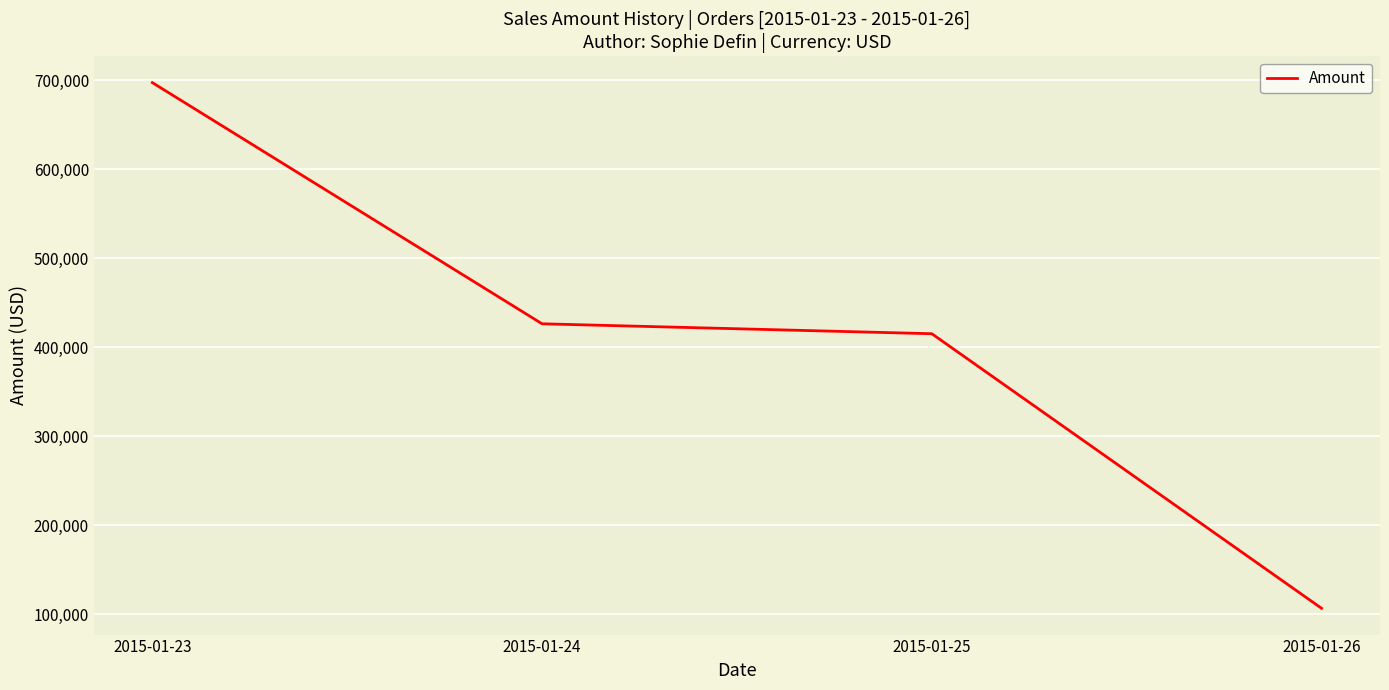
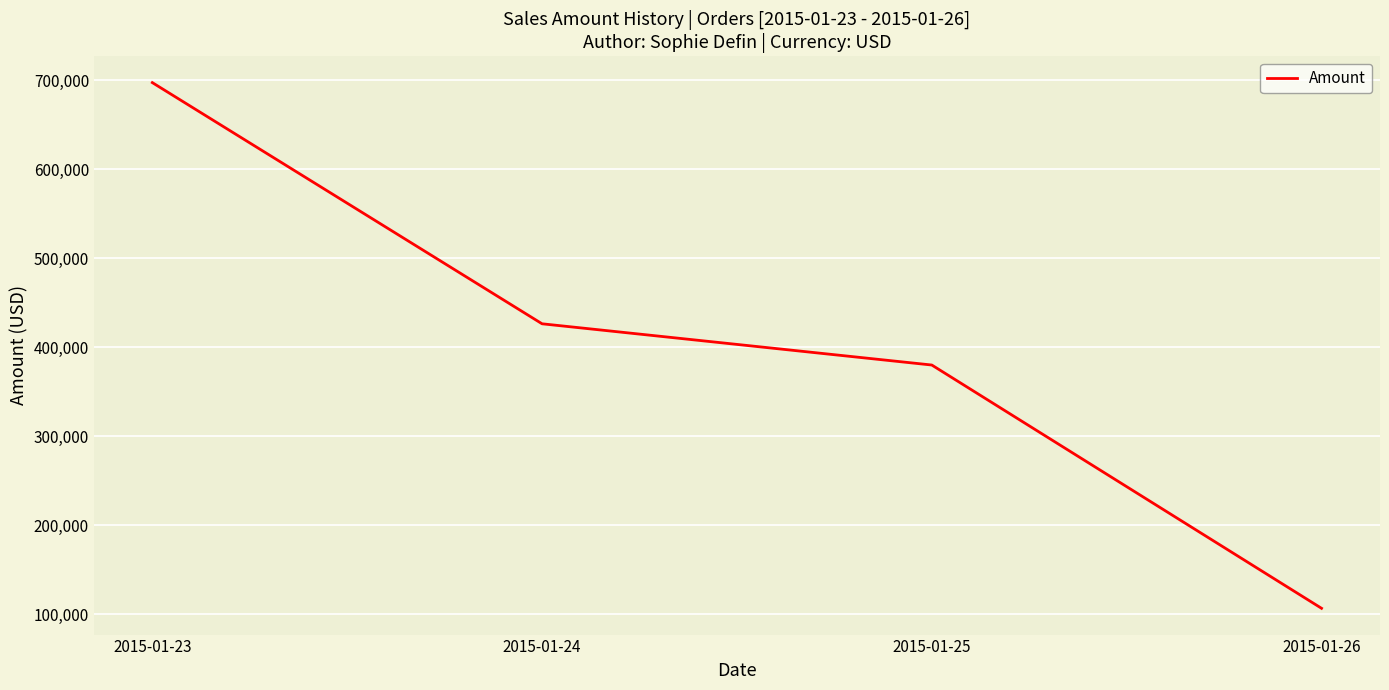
2015-01-25: 420,000 -> 380,000
